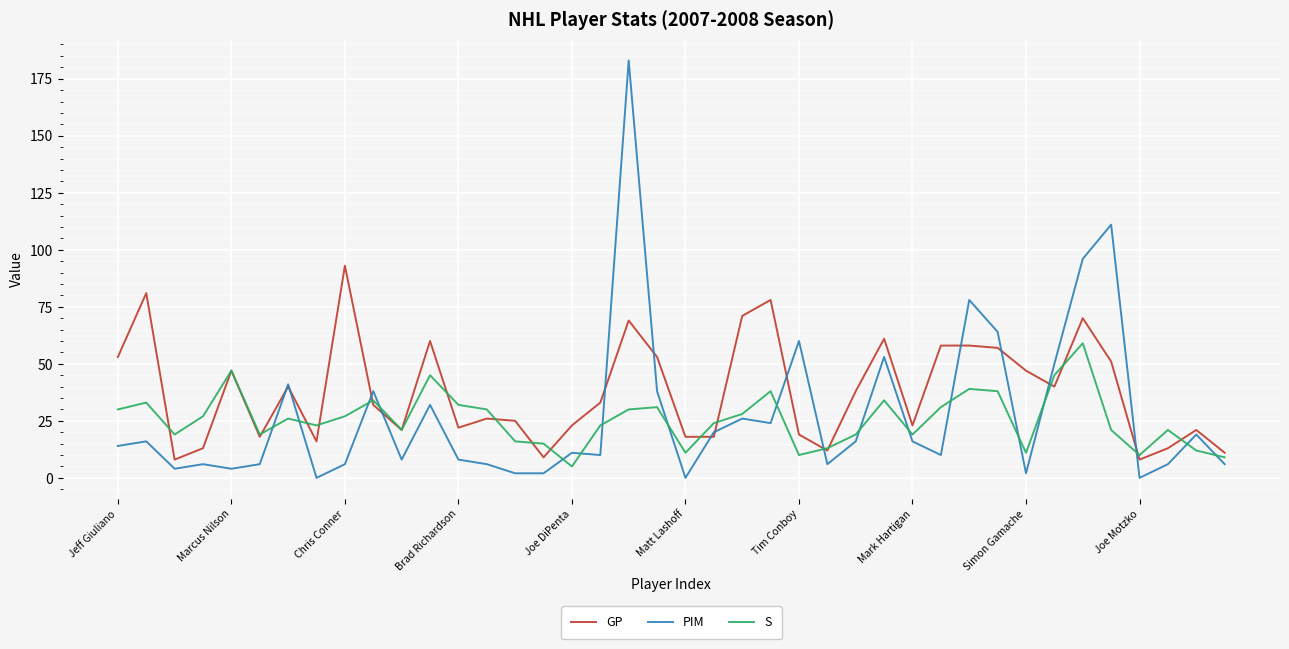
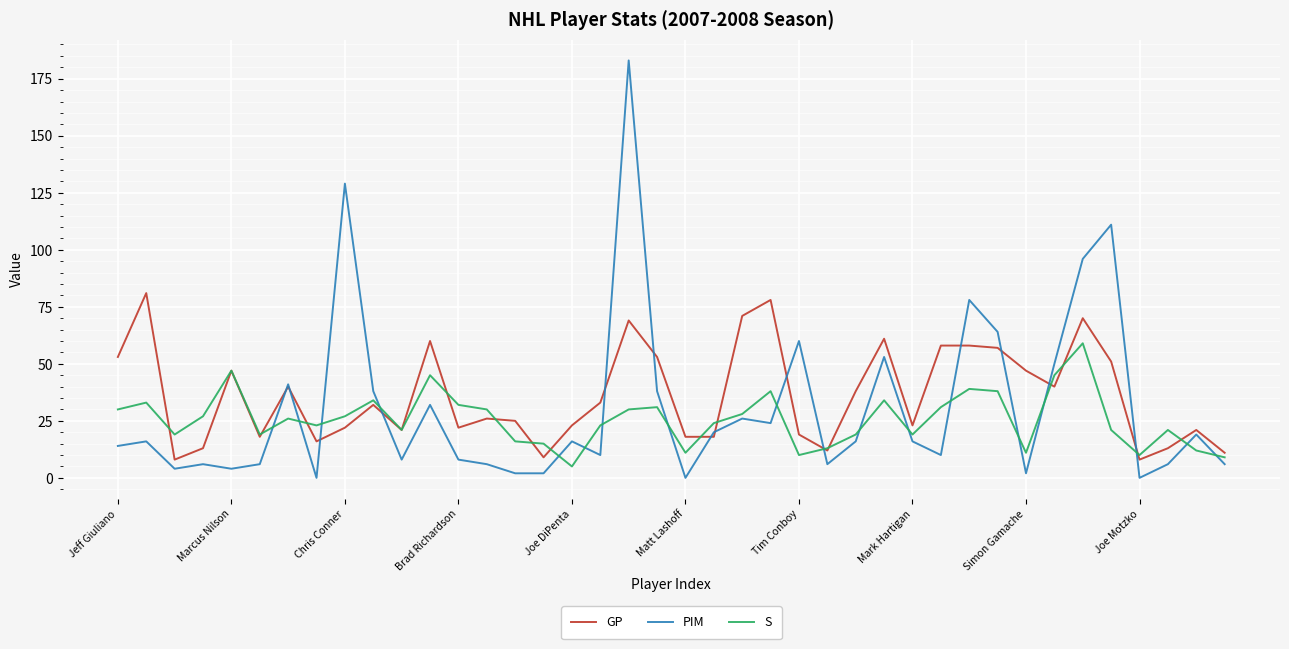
GP, Chris Conner: 93 -> 22
PIM, Chris Conner: 6 -> 129
PIM, Joe DiPenta: 11 -> 16
